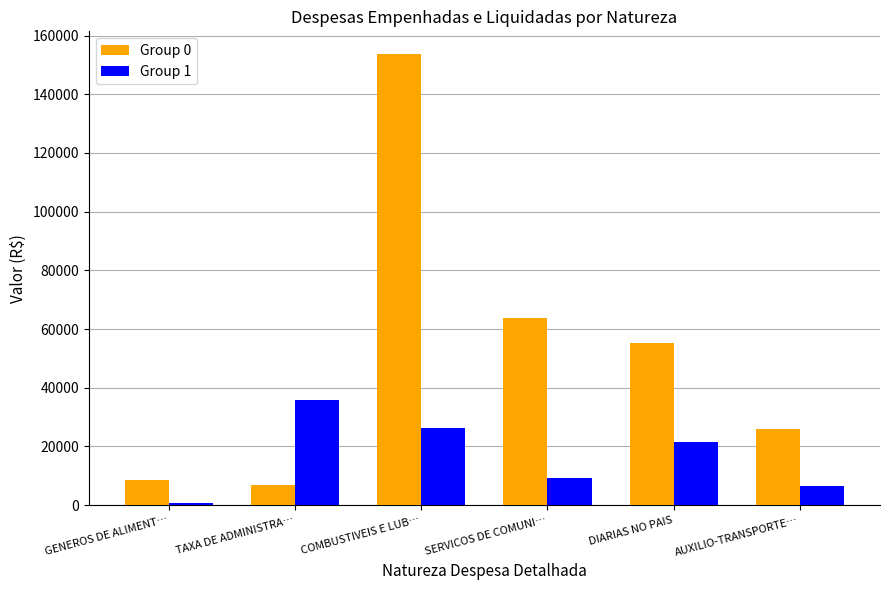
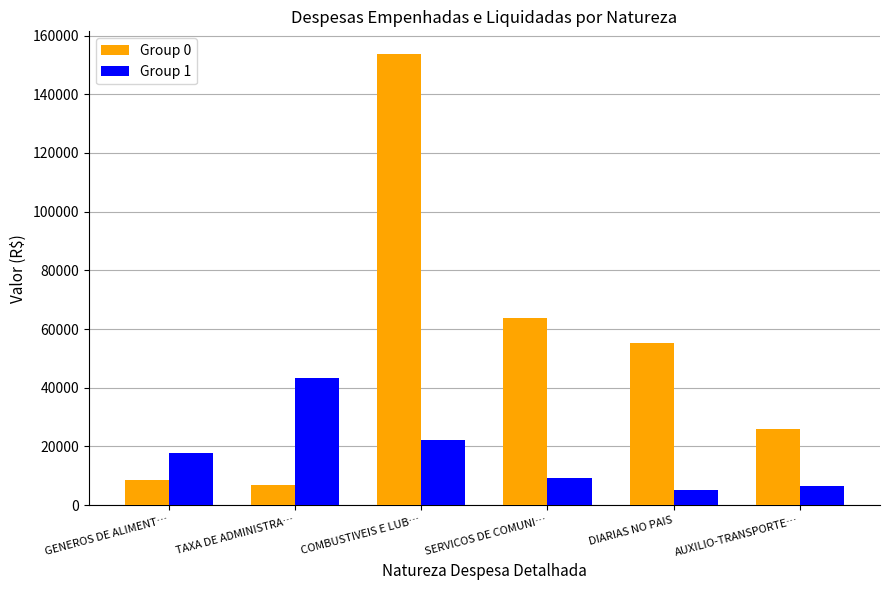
Group 1, GENEROS DE ALIMENT…: 1000 -> 18000
Group 1, TAXA DE ADMINISTRA…: 36000 -> 43000
Group 1, COMBUSTIVEIS E LUB…: 26000 -> 22000
Group 1, DIARIAS NO PAIS: 22000 -> 5000
